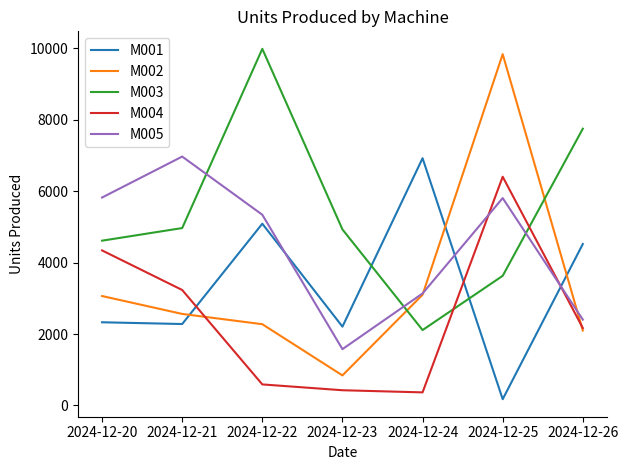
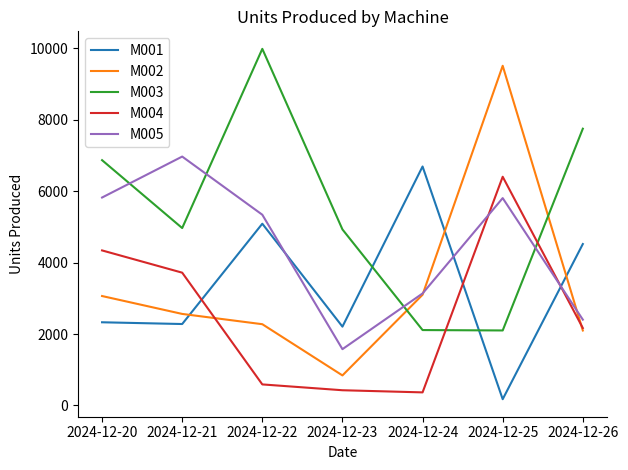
M003, 2024-12-20: 4600 -> 6900
M004, 2024-12-21: 3200 -> 3700
M001, 2024-12-24: 6900 -> 6700
M002, 2024-12-25: 9800 -> 9500
M003, 2024-12-25: 3600 -> 2100
